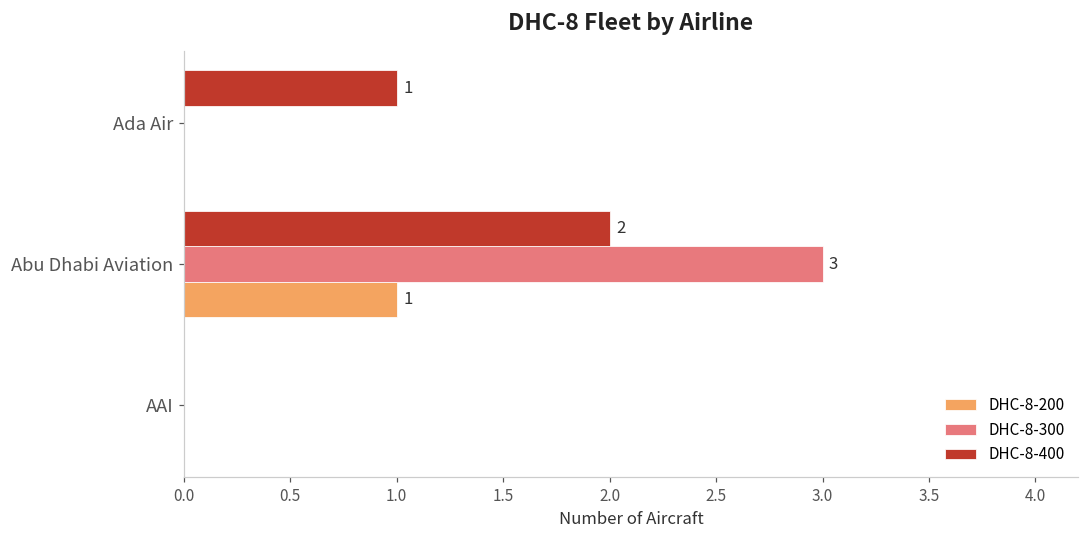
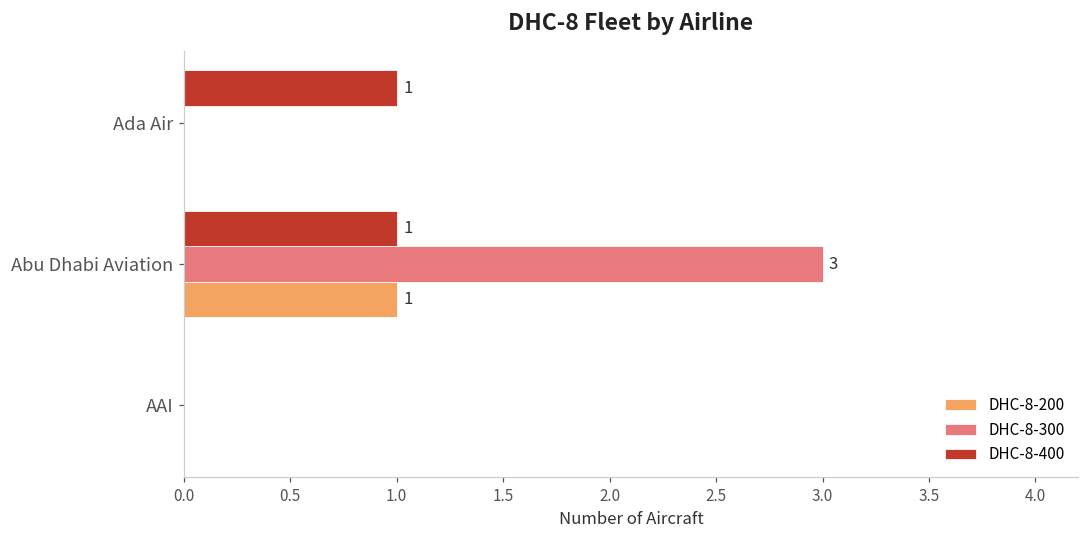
DHC-8-400, Abu Dhabi Aviation: 2 -> 1
